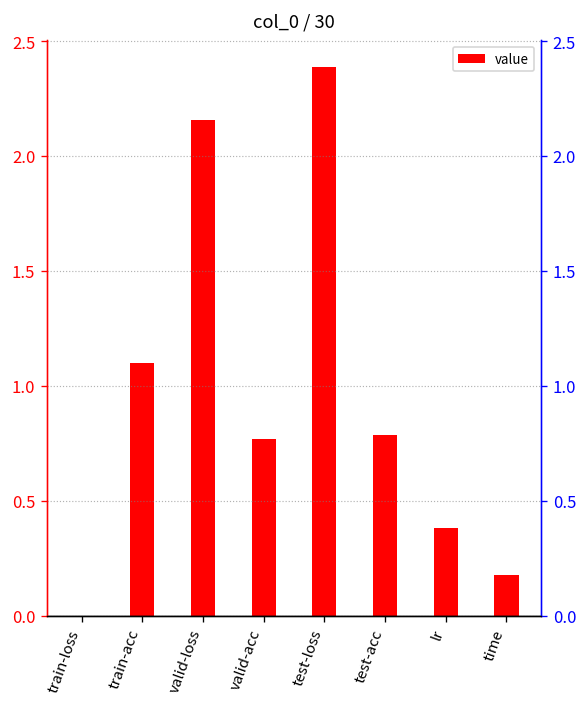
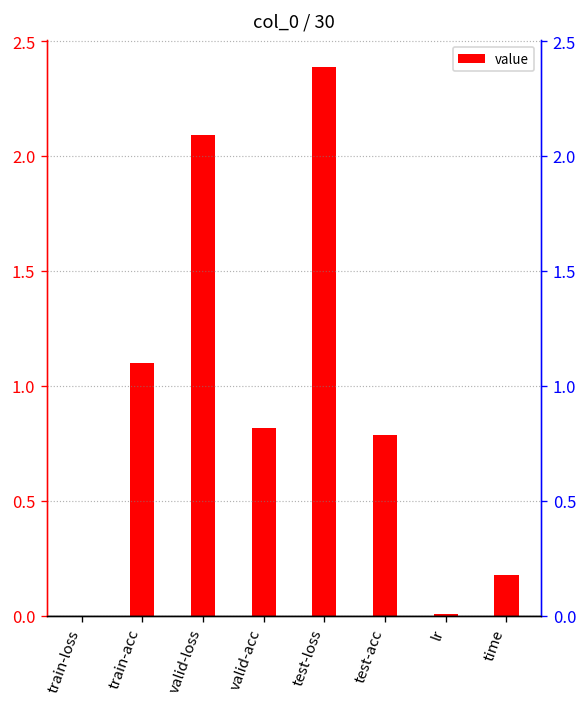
valid-loss: 2.16 -> 2.09
valid-acc: 0.77 -> 0.82
lr: 0.38 -> 0.01
